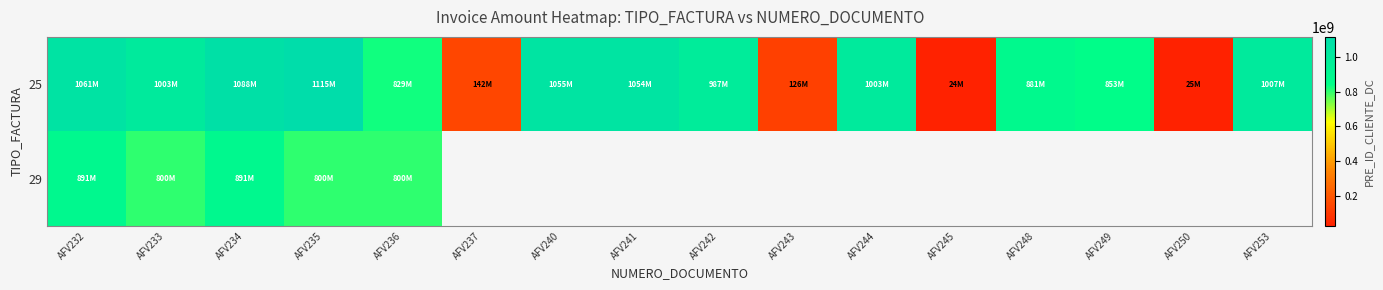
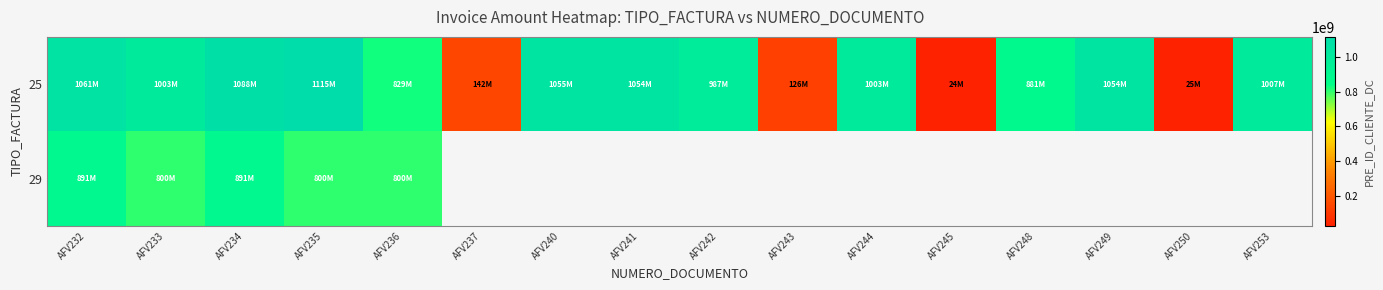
25, AFV249: 853M -> 1054M
